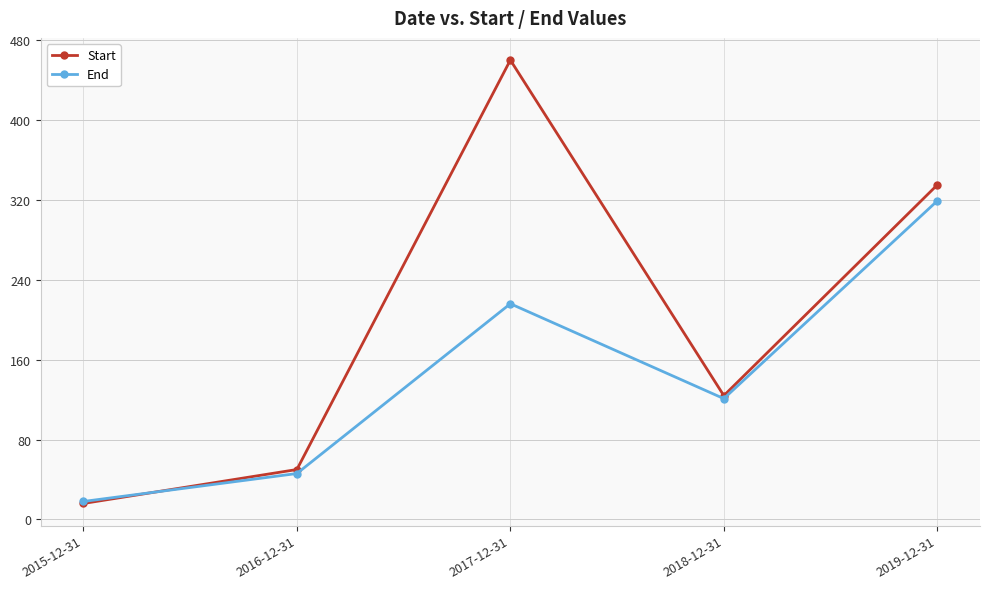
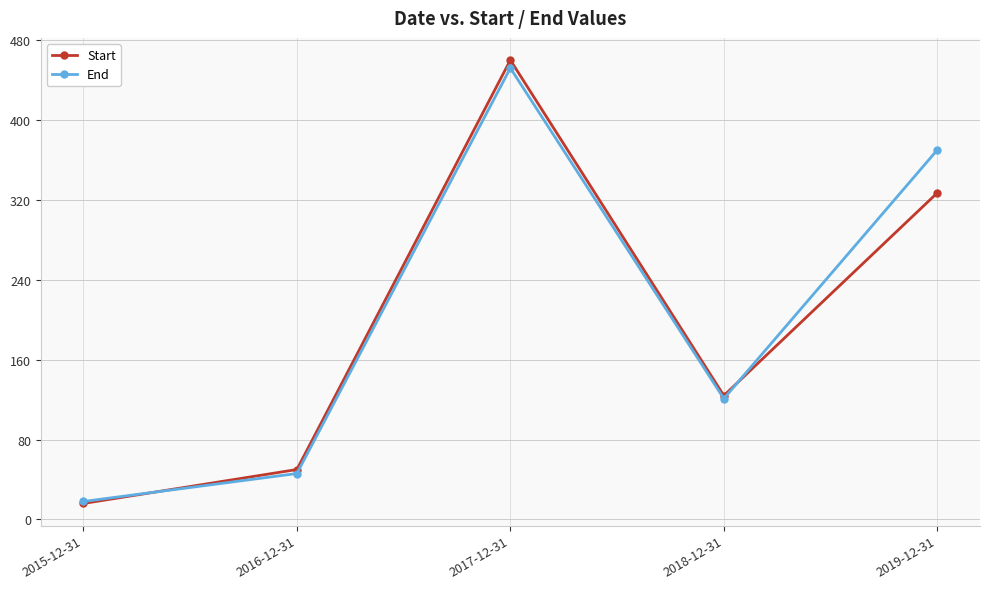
End, 2017-12-31: 220 -> 450
Start, 2019-12-31: 340 -> 330
End, 2019-12-31: 320 -> 370
